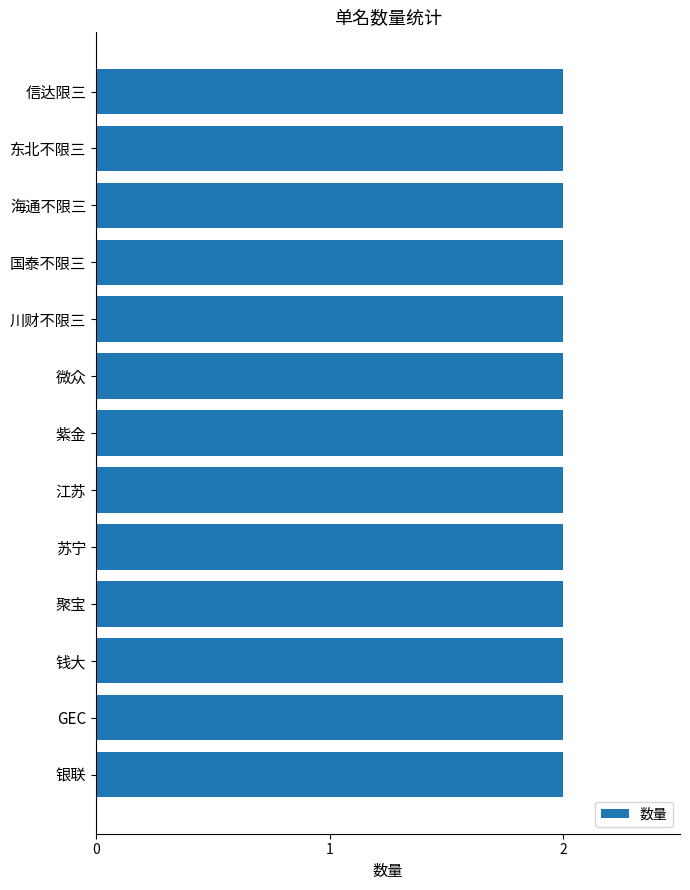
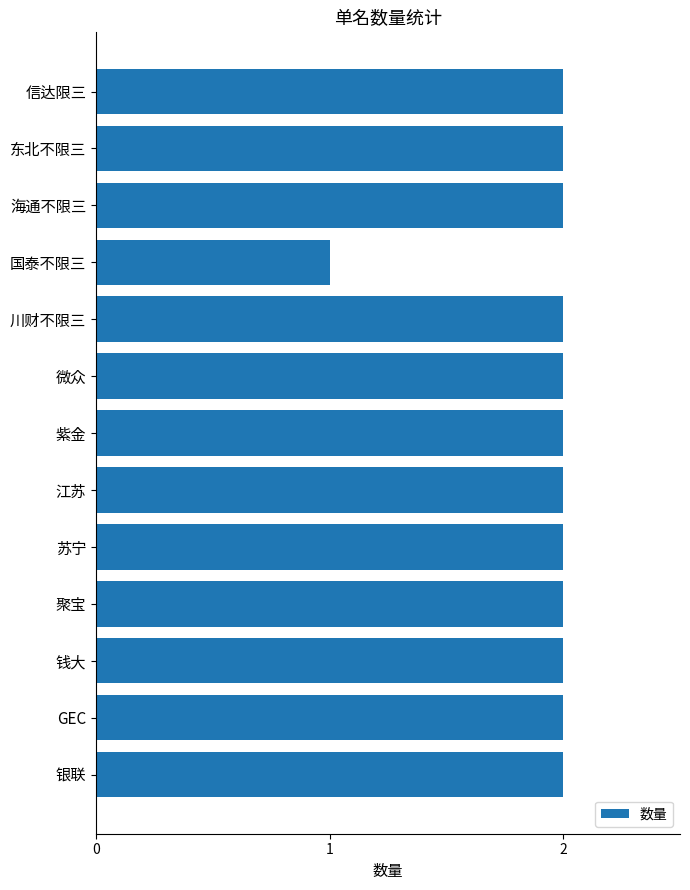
国泰不限三: 2 -> 1
